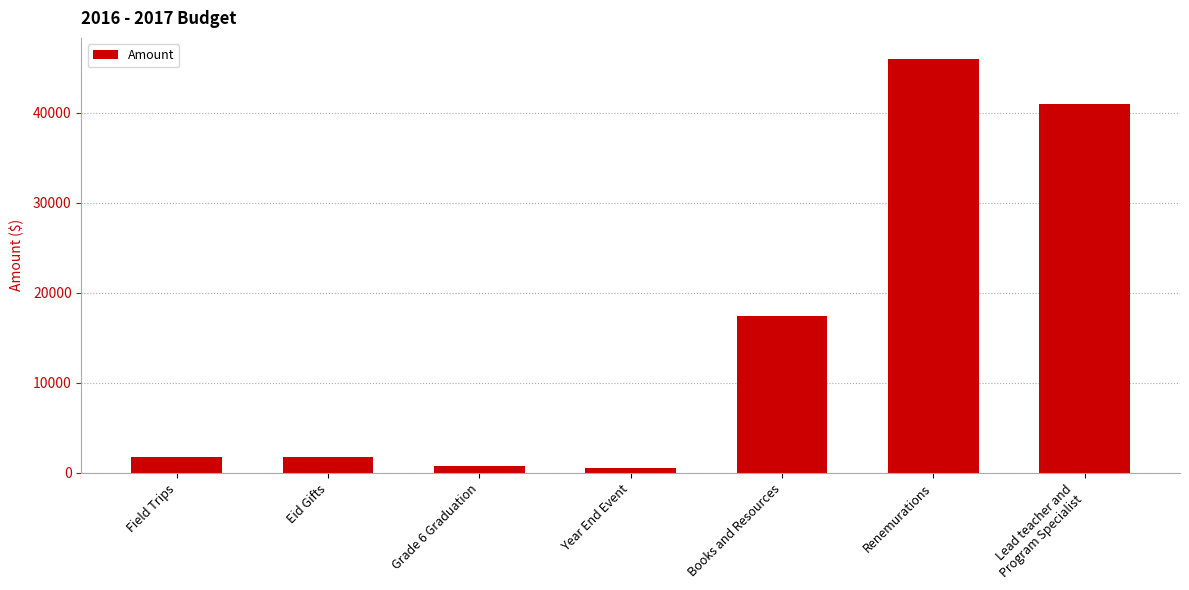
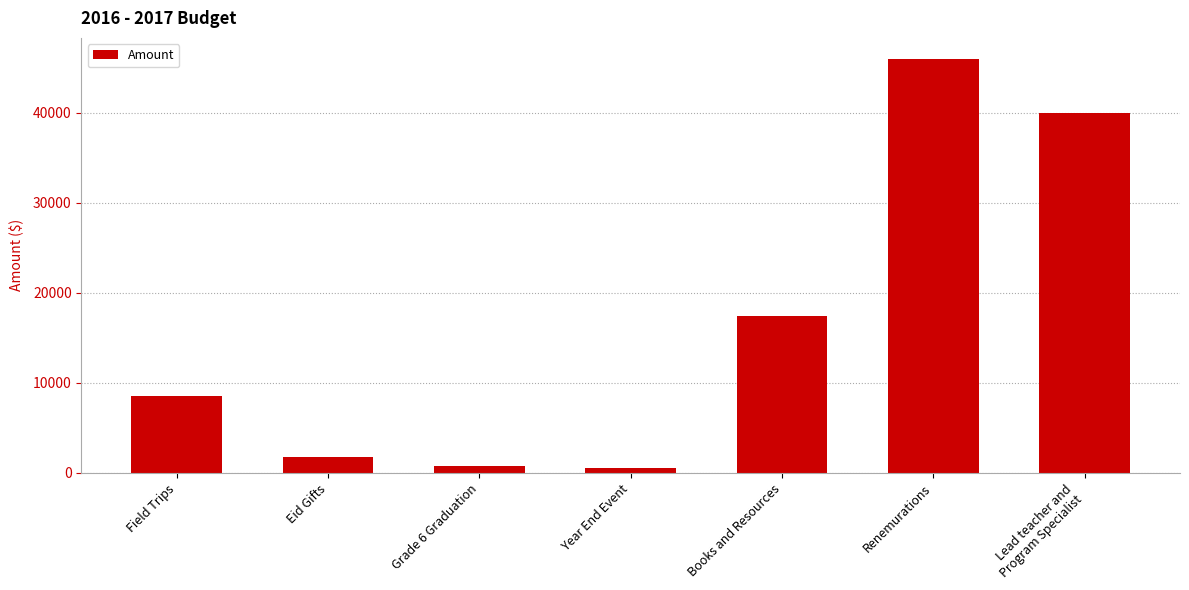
Field Trips: 2000 -> 9000
Lead teacher and Program Specialist: 41000 -> 40000
